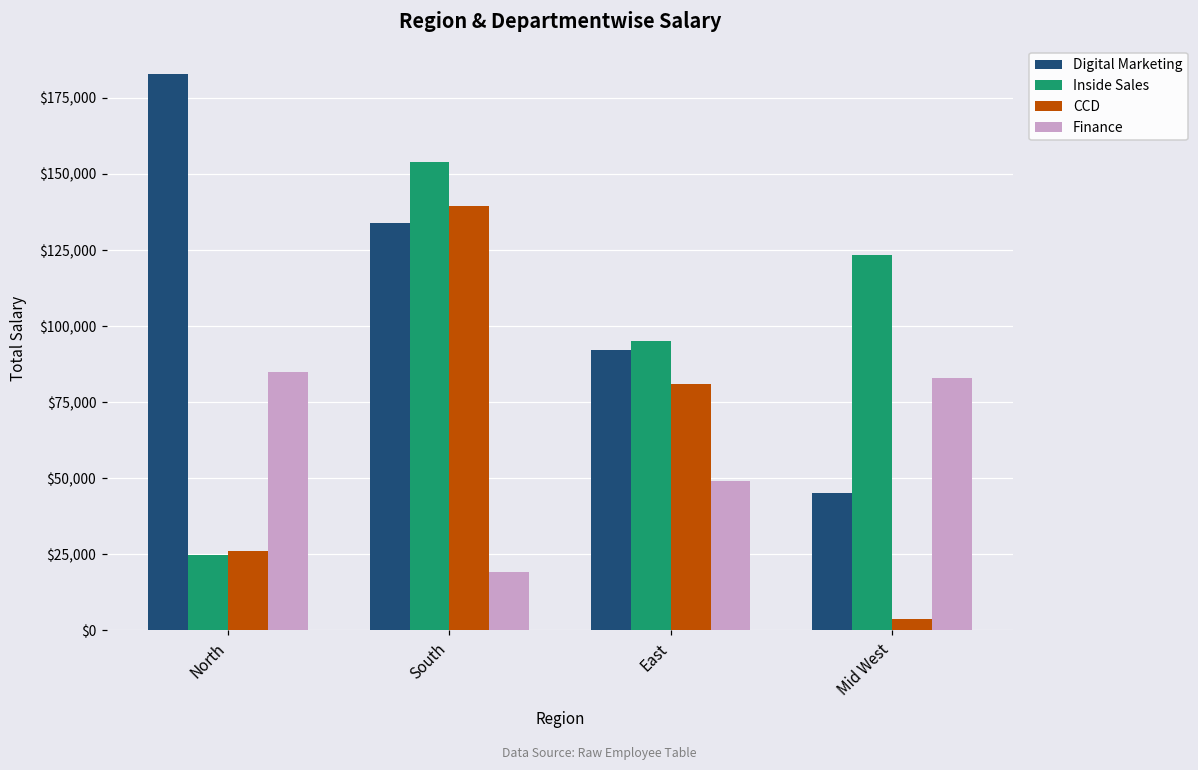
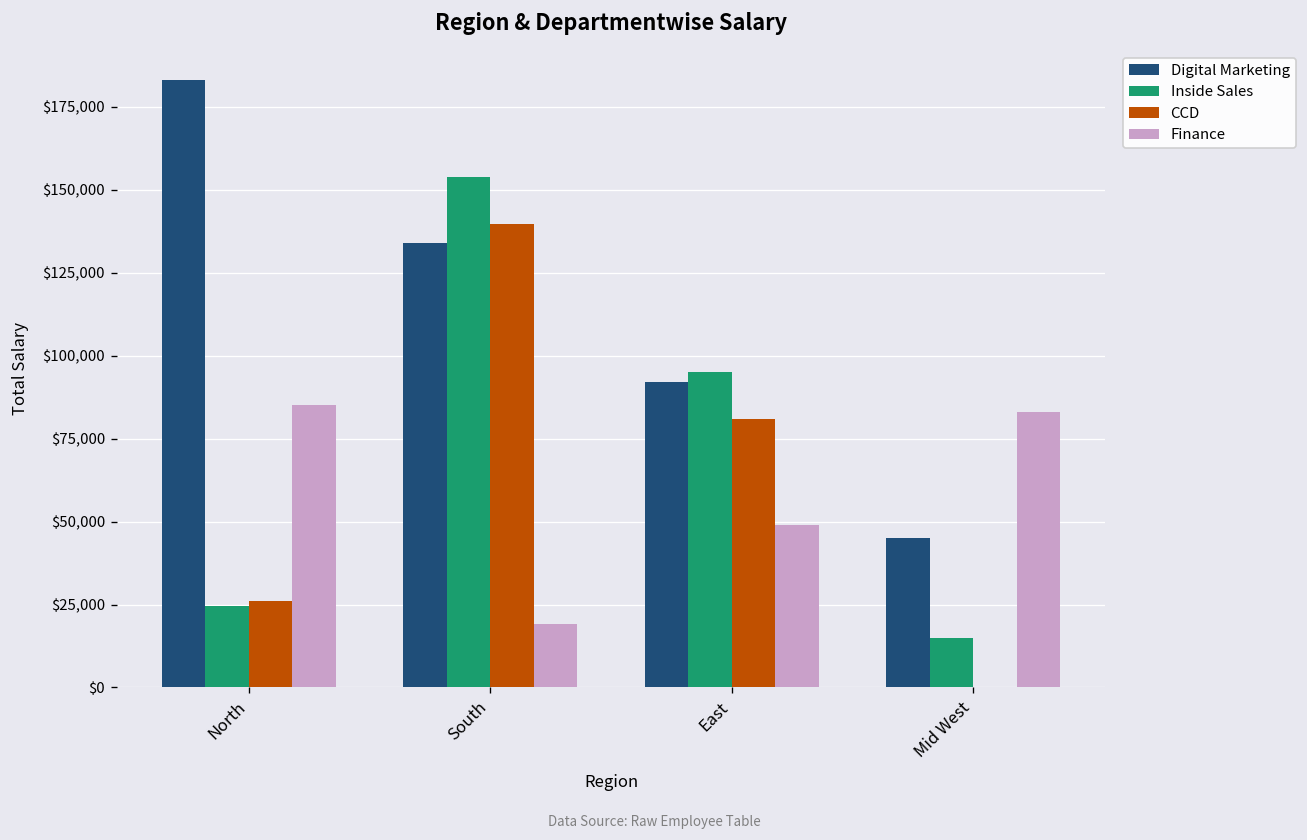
Inside Sales, Mid West: $123,000 -> $15,000
CCD, Mid West: $4,000 -> $0
